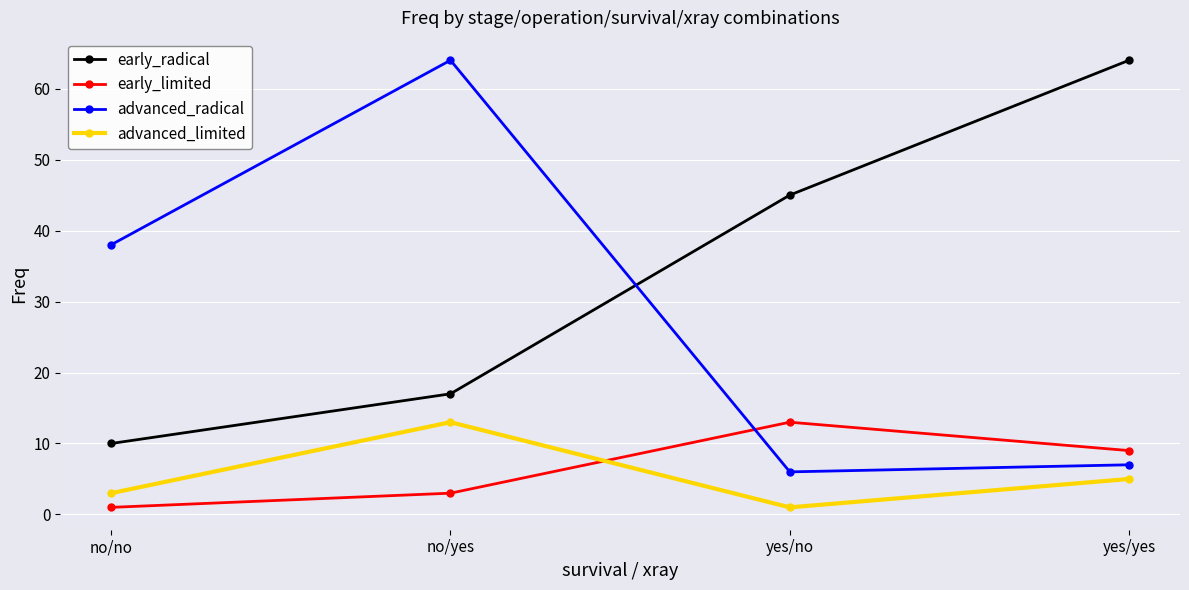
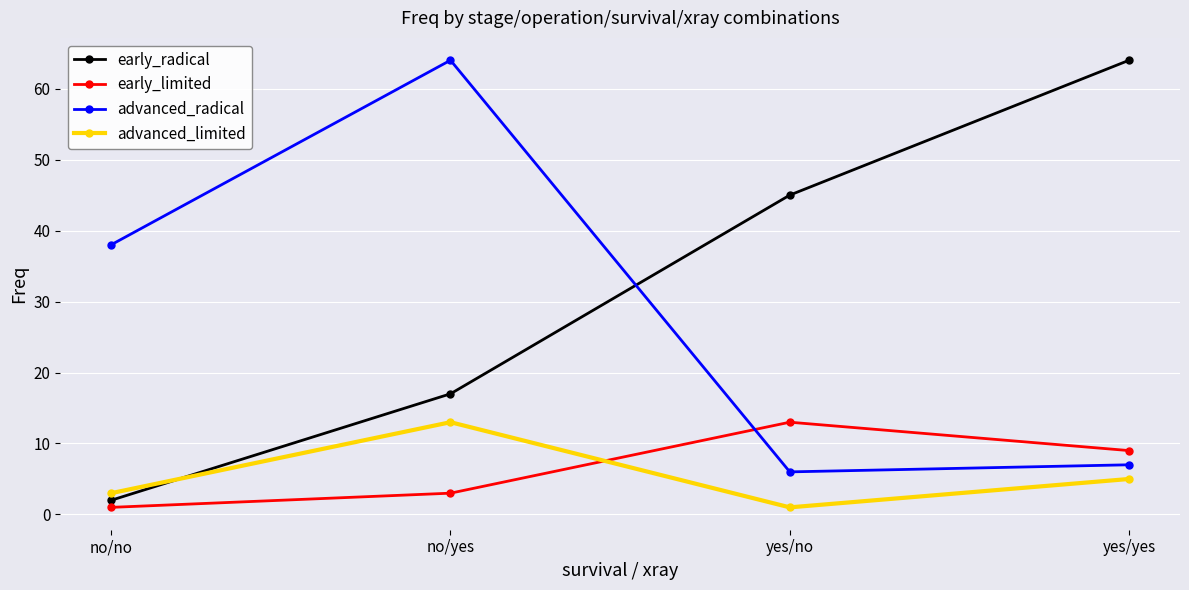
early_radical, no/no: 10 -> 2
